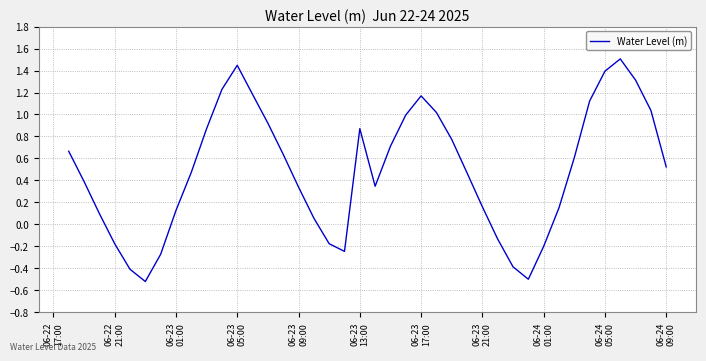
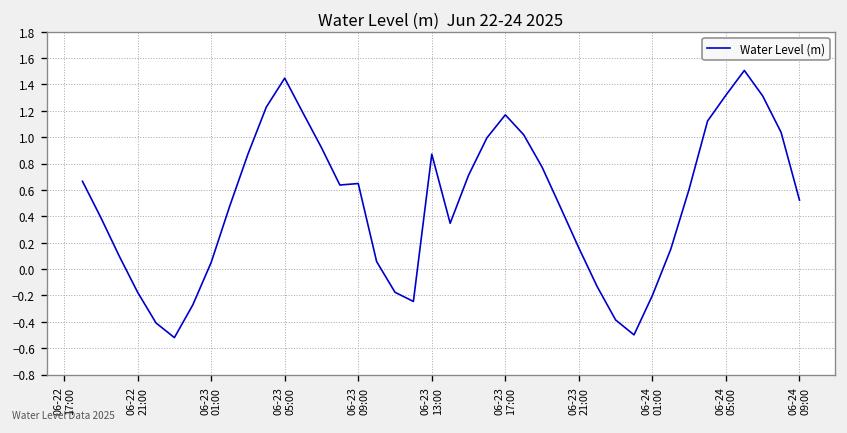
06-23 01:00: 0.13 -> 0.05
06-23 09:00: 0.34 -> 0.65
06-24 05:00: 1.39 -> 1.32
